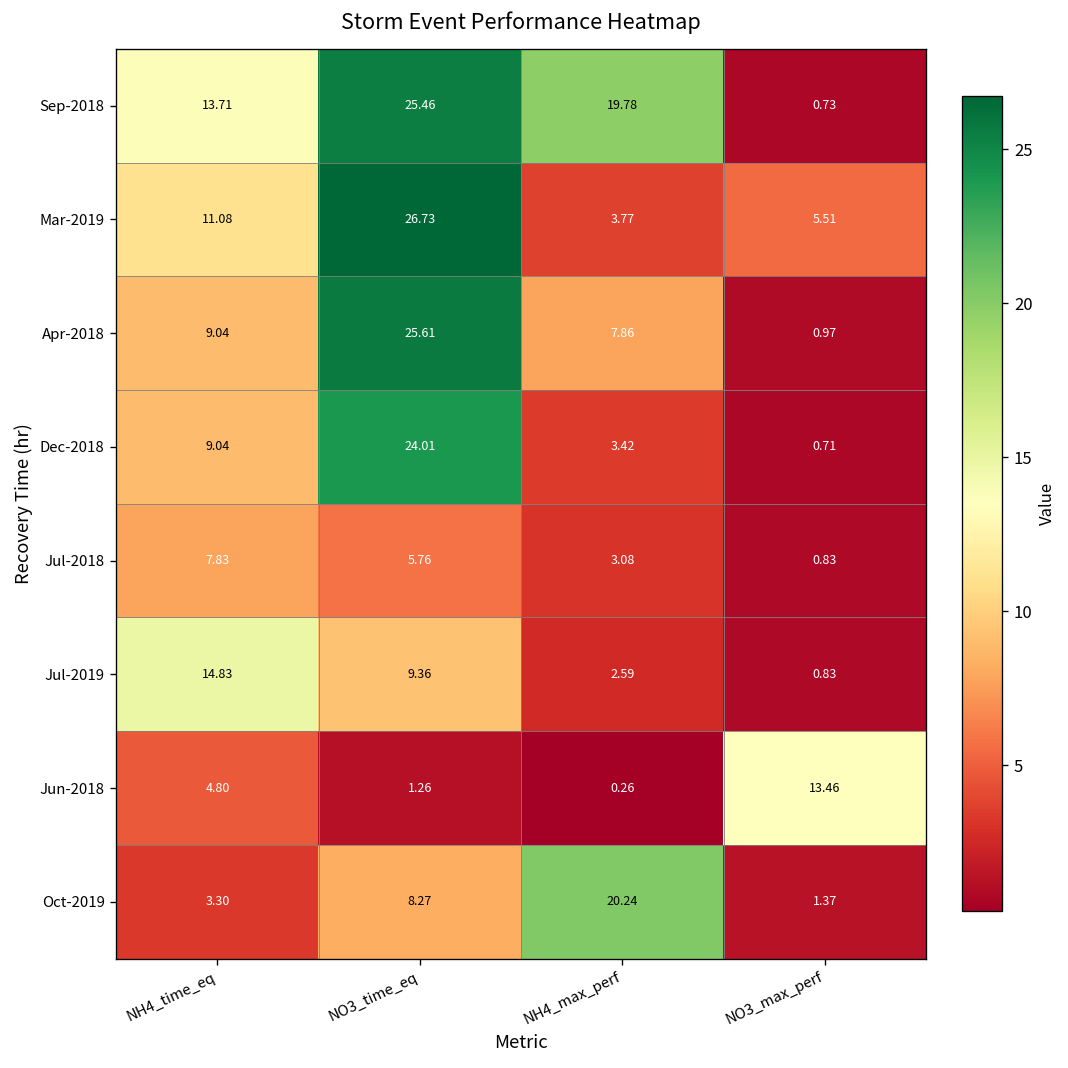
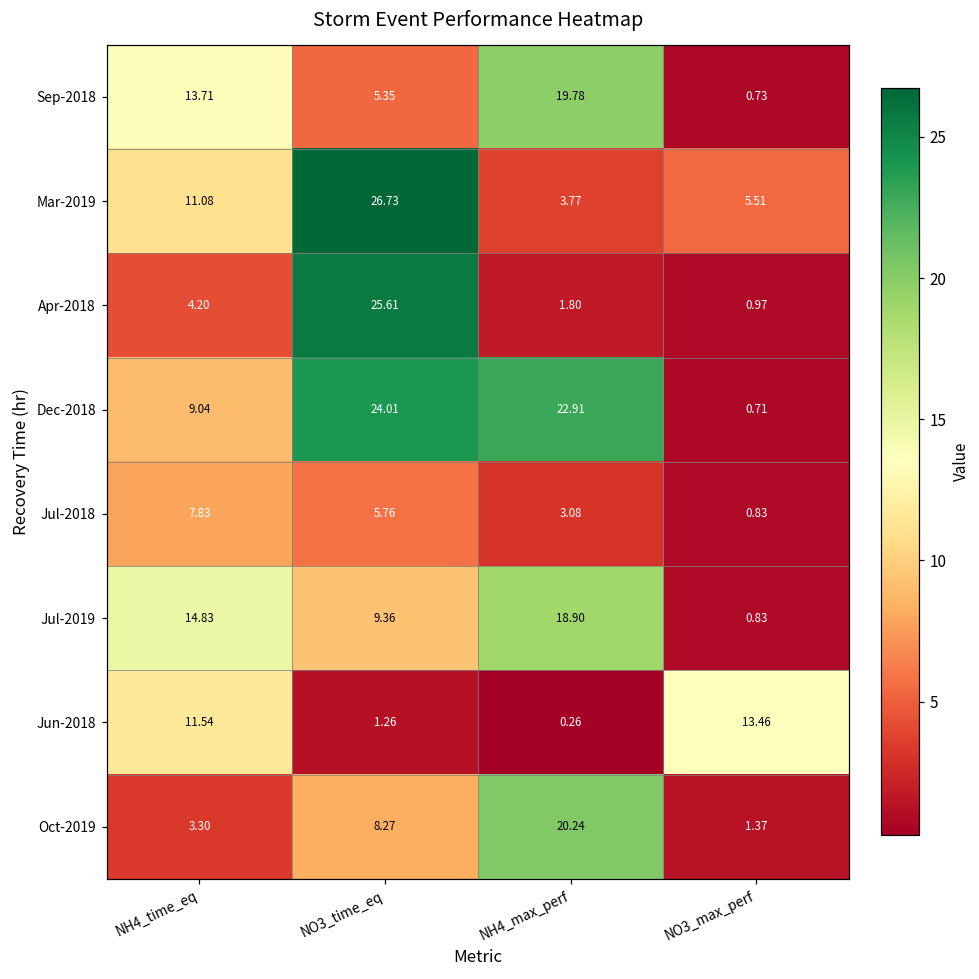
Sep-2018, NO3_time_eq: 25.46 -> 5.35
Apr-2018, NH4_time_eq: 9.04 -> 4.20
Apr-2018, NH4_max_perf: 7.86 -> 1.80
Dec-2018, NH4_max_perf: 3.42 -> 22.91
Jul-2019, NH4_max_perf: 2.59 -> 18.90
Jun-2018, NH4_time_eq: 4.80 -> 11.54
